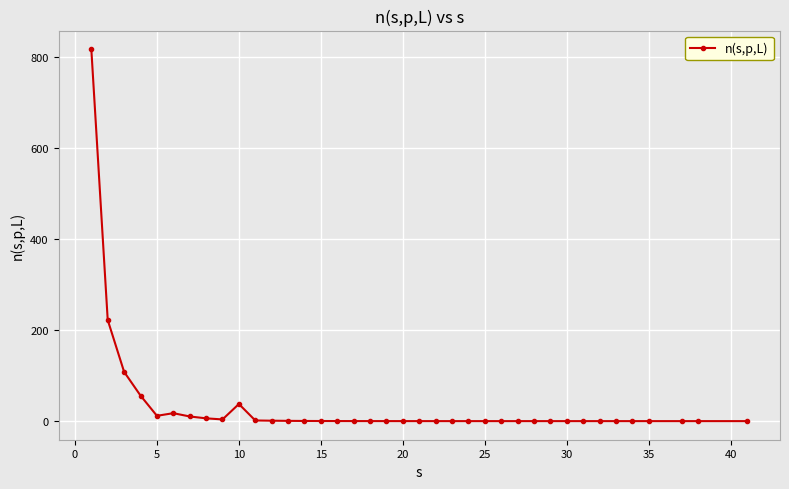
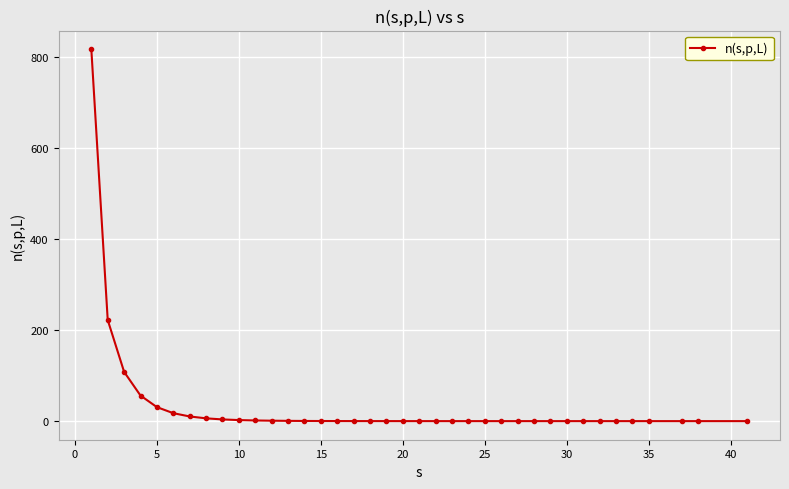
5: 10 -> 30
10: 40 -> 0
